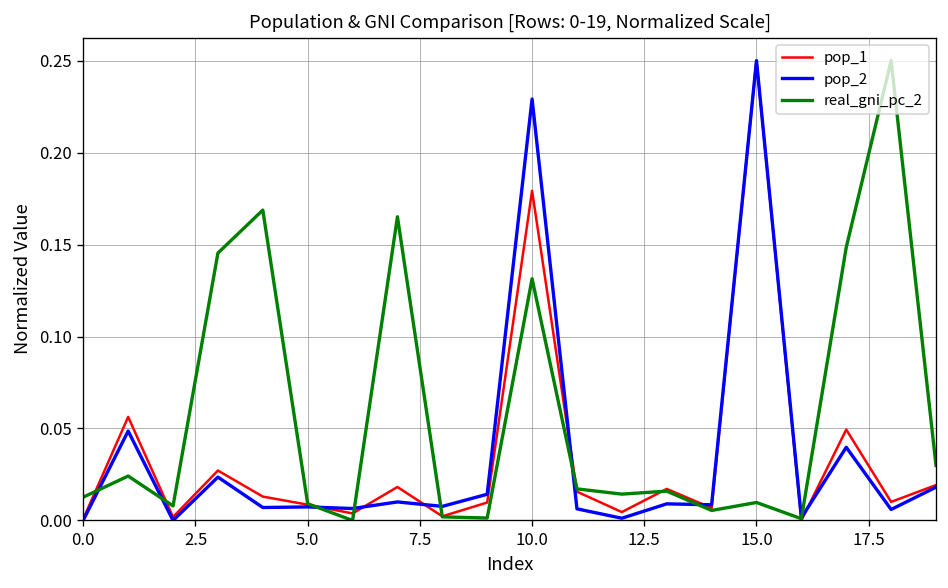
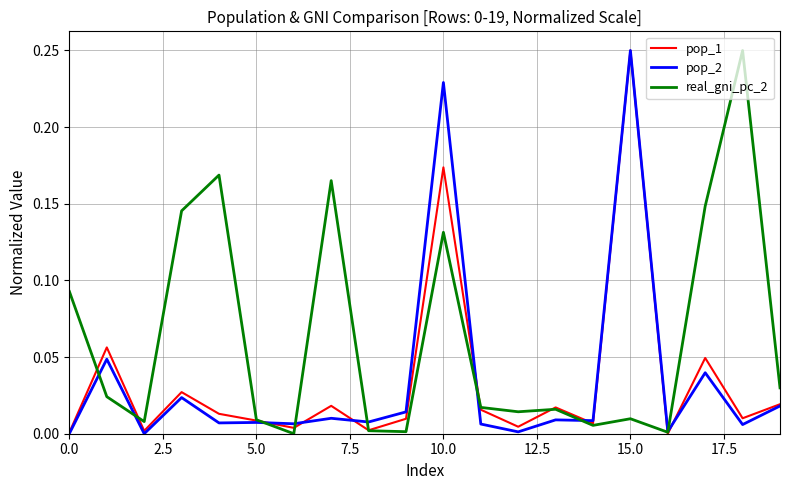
real_gni_pc_2, 0.0: 0.013 -> 0.093
pop_1, 10.0: 0.179 -> 0.174
